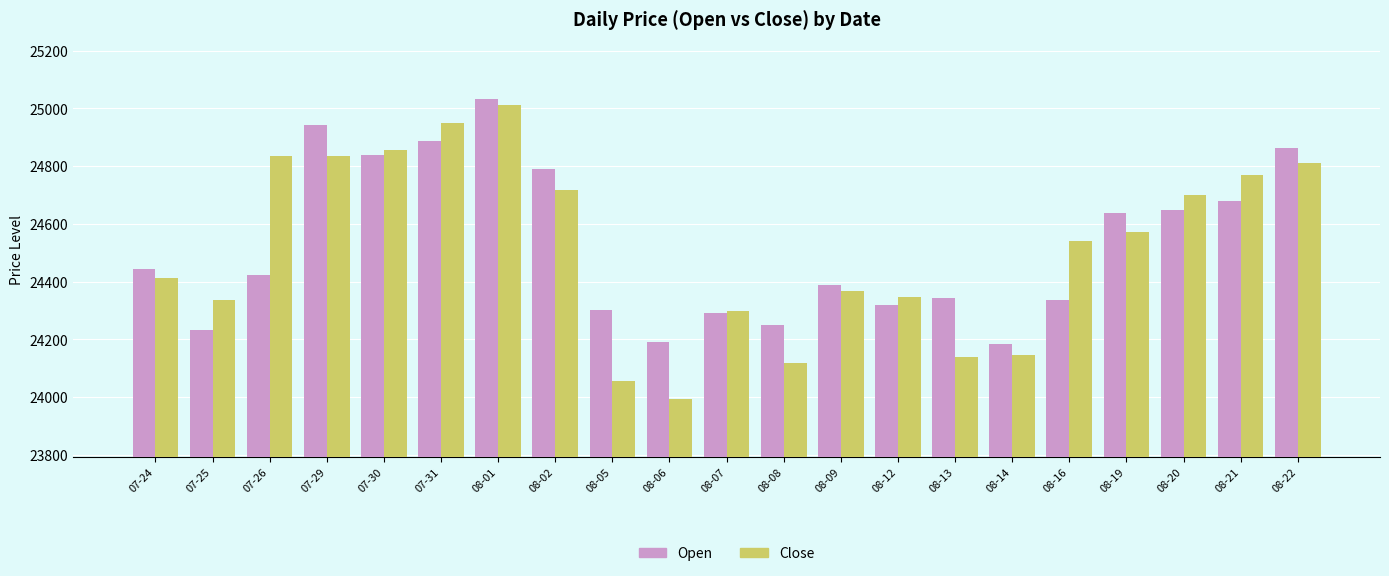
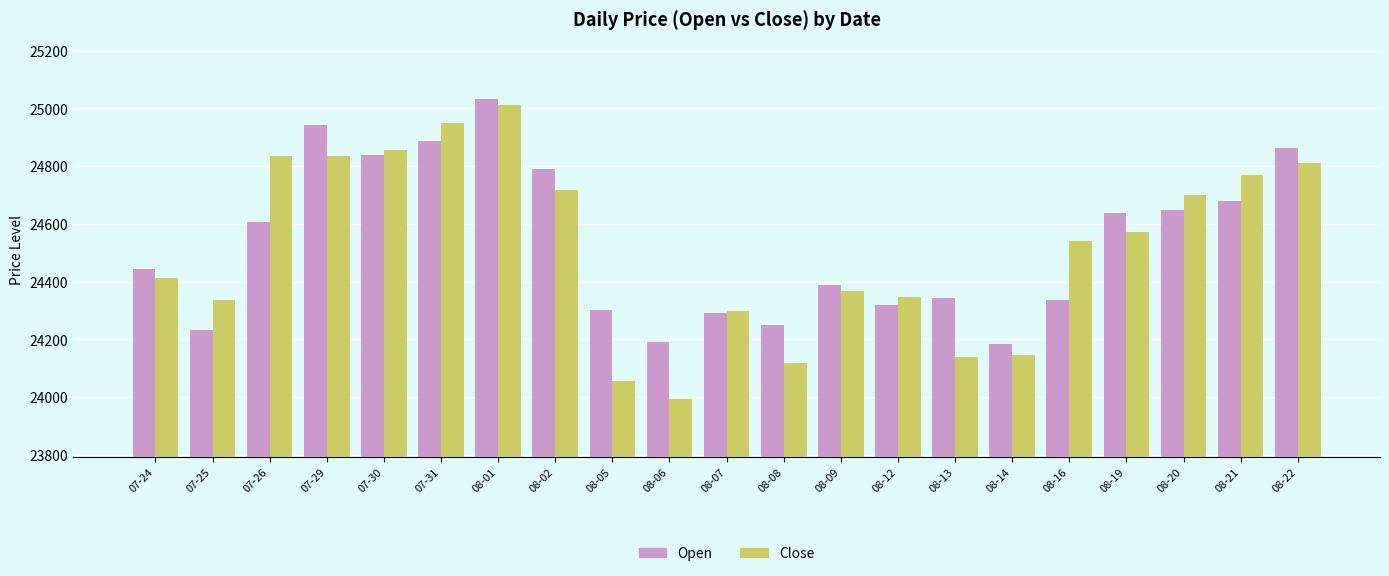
Open, 07-26: 24420 -> 24610
